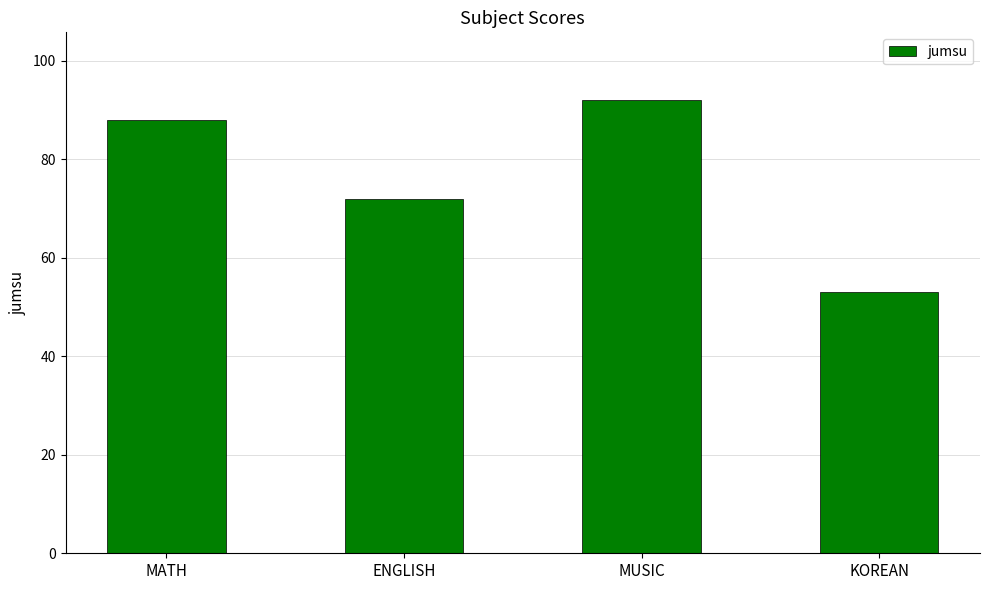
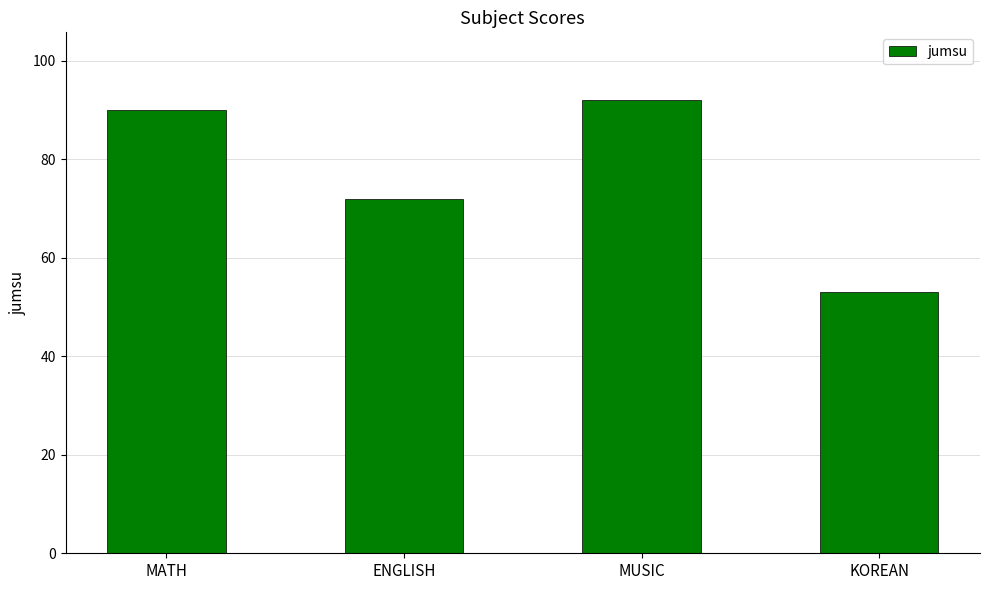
MATH: 88 -> 90
